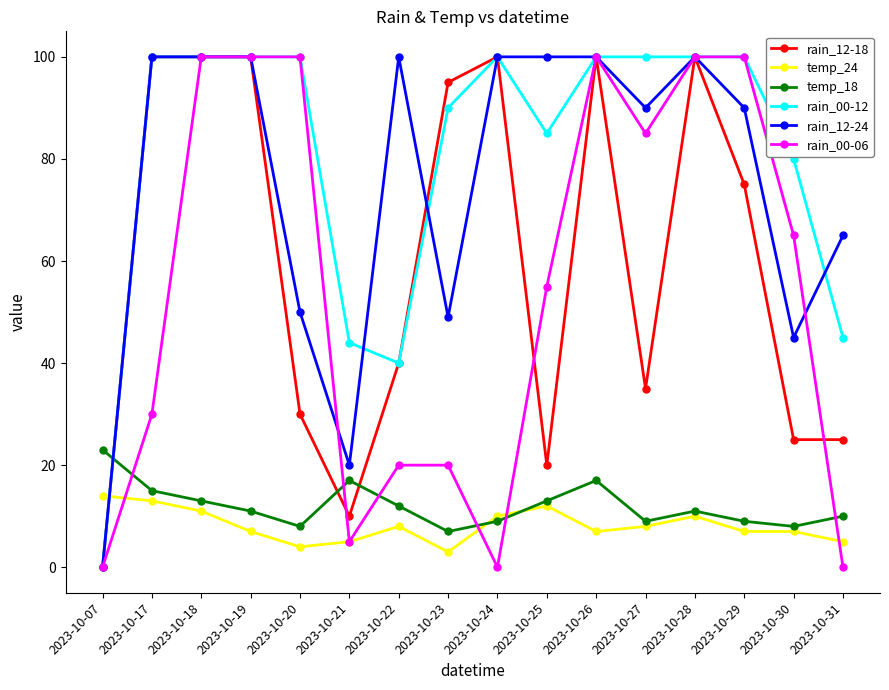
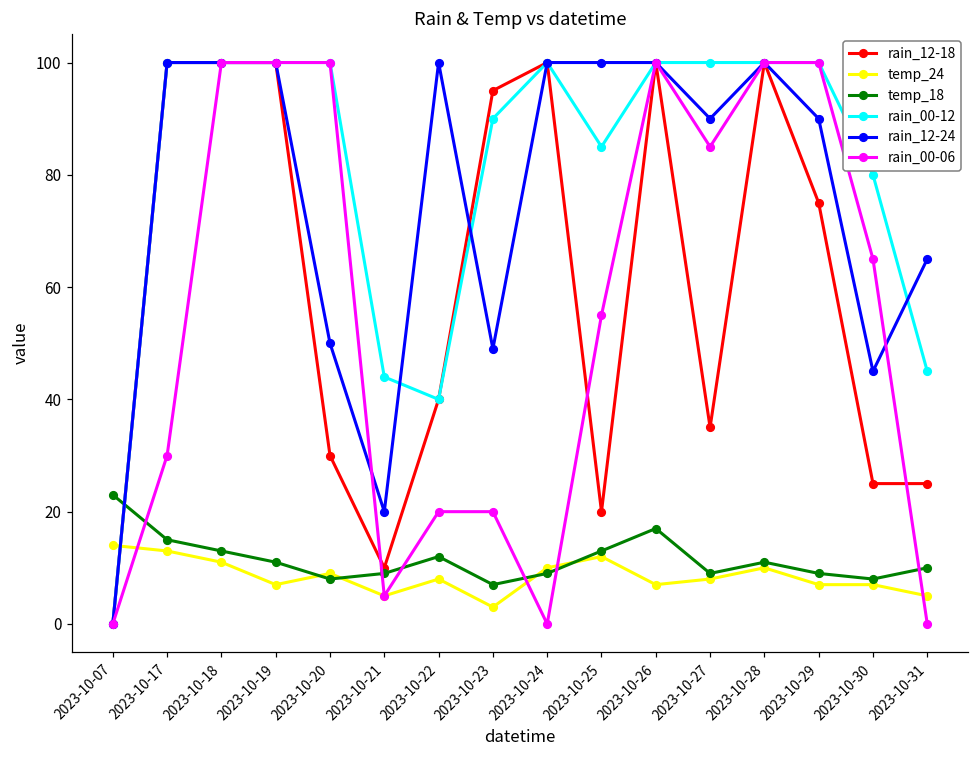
temp_24, 2023-10-20: 4 -> 9
temp_18, 2023-10-21: 17 -> 9
